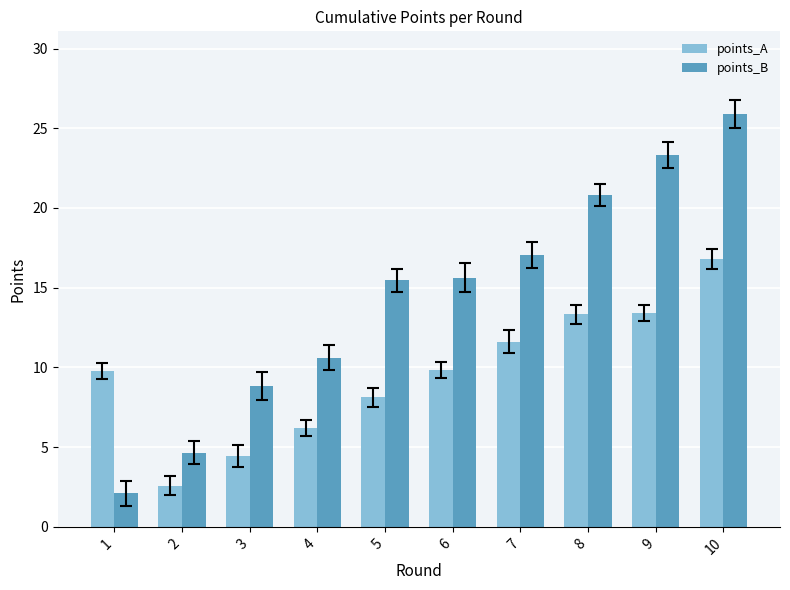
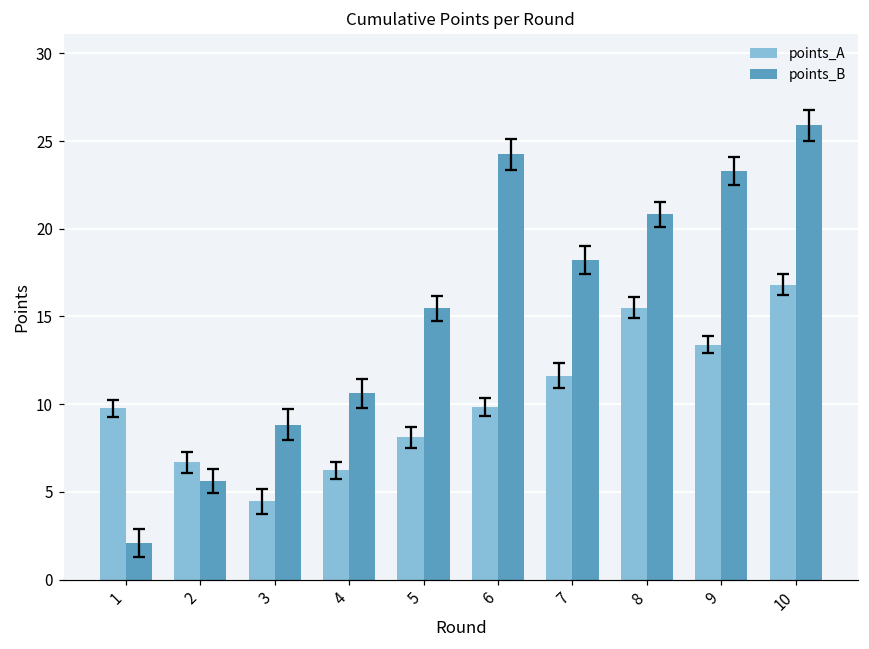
points_A, 2: 2.6 -> 6.7
points_B, 2: 4.7 -> 5.6
points_B, 6: 15.6 -> 24.2
points_B, 7: 17.1 -> 18.2
points_A, 8: 13.3 -> 15.5
